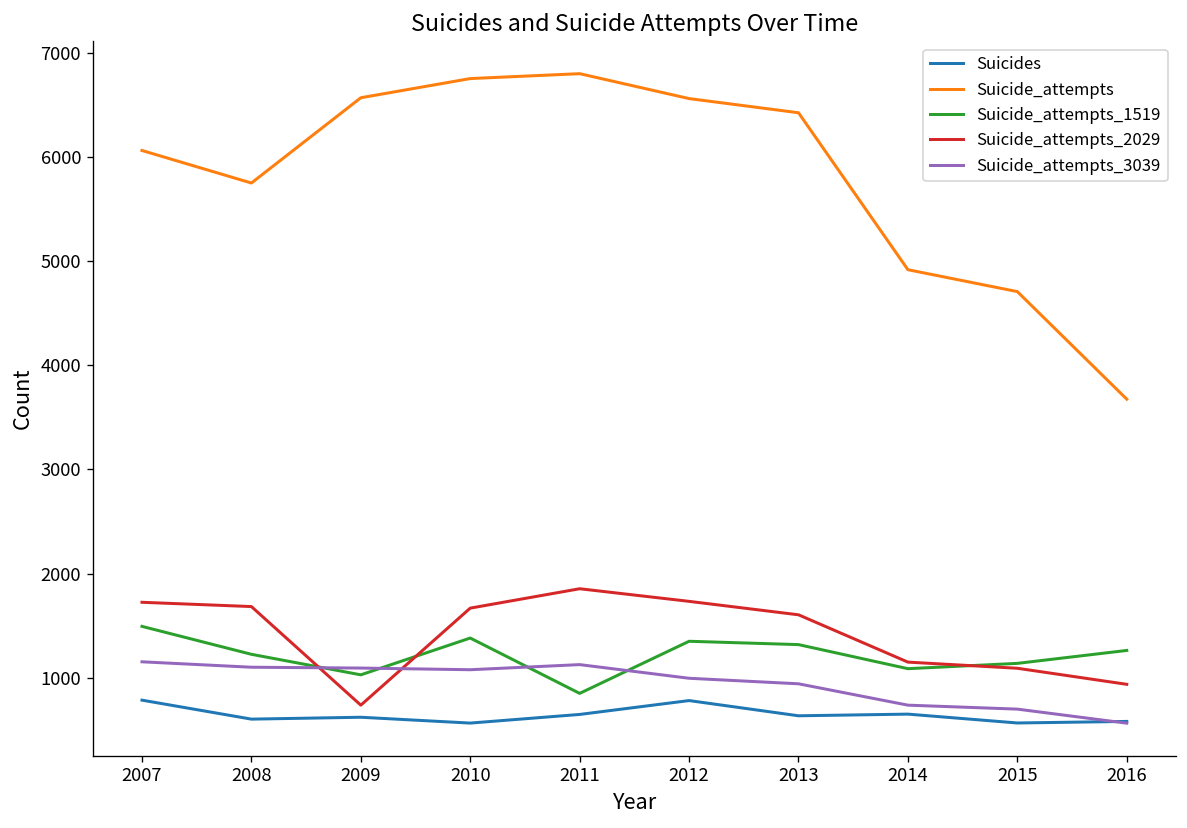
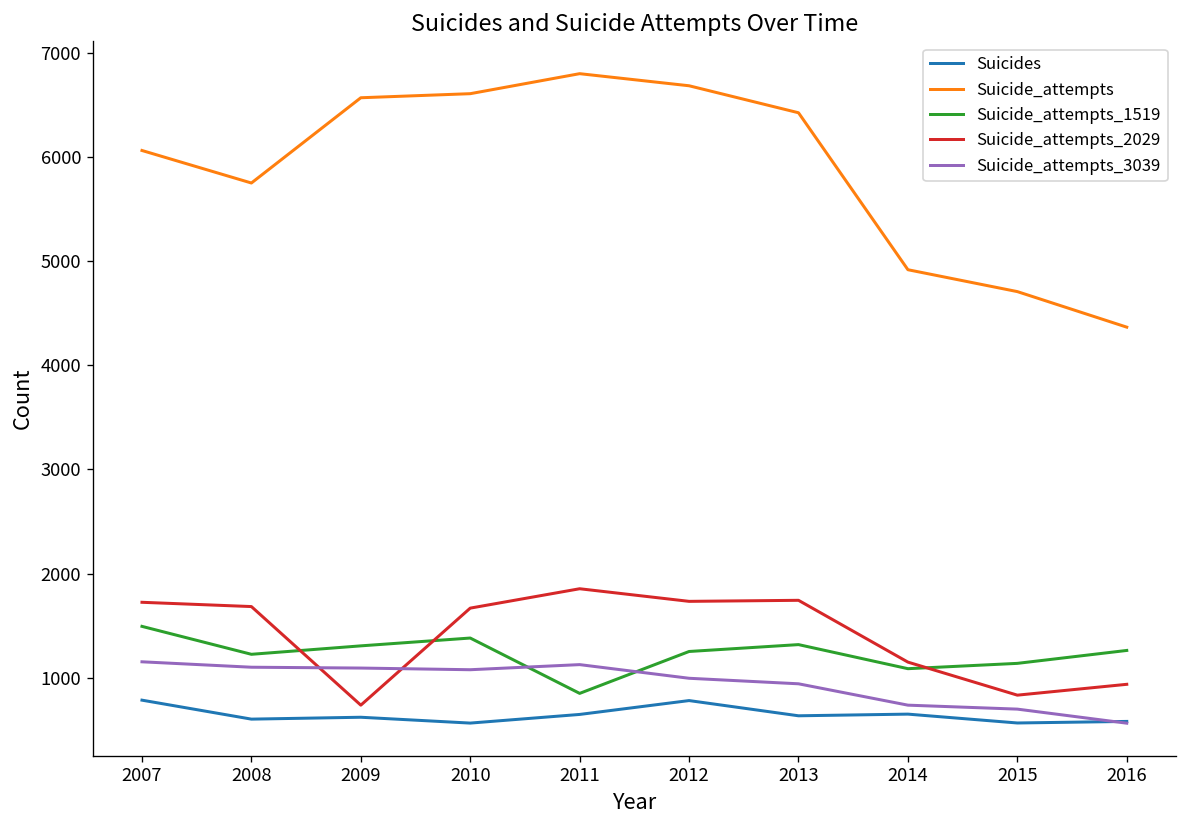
Suicide_attempts_1519, 2009: 1000 -> 1300
Suicide_attempts, 2010: 6800 -> 6600
Suicide_attempts, 2012: 6600 -> 6700
Suicide_attempts_1519, 2012: 1400 -> 1300
Suicide_attempts_2029, 2013: 1600 -> 1700
Suicide_attempts_2029, 2015: 1100 -> 800
Suicide_attempts, 2016: 3700 -> 4400
